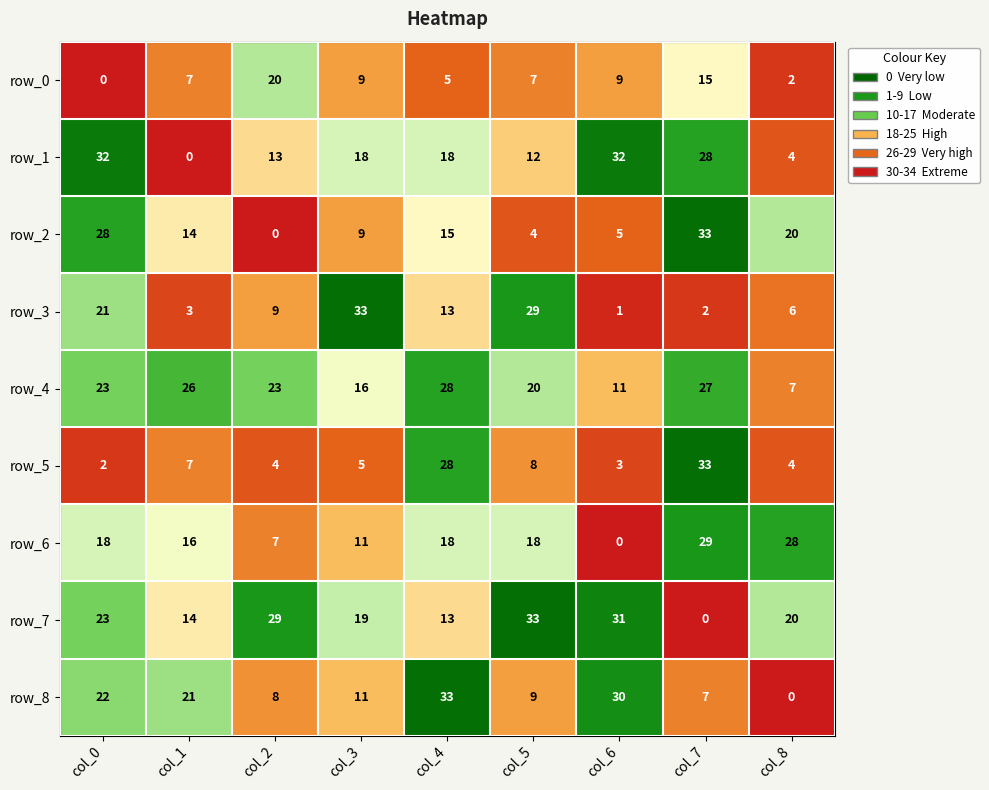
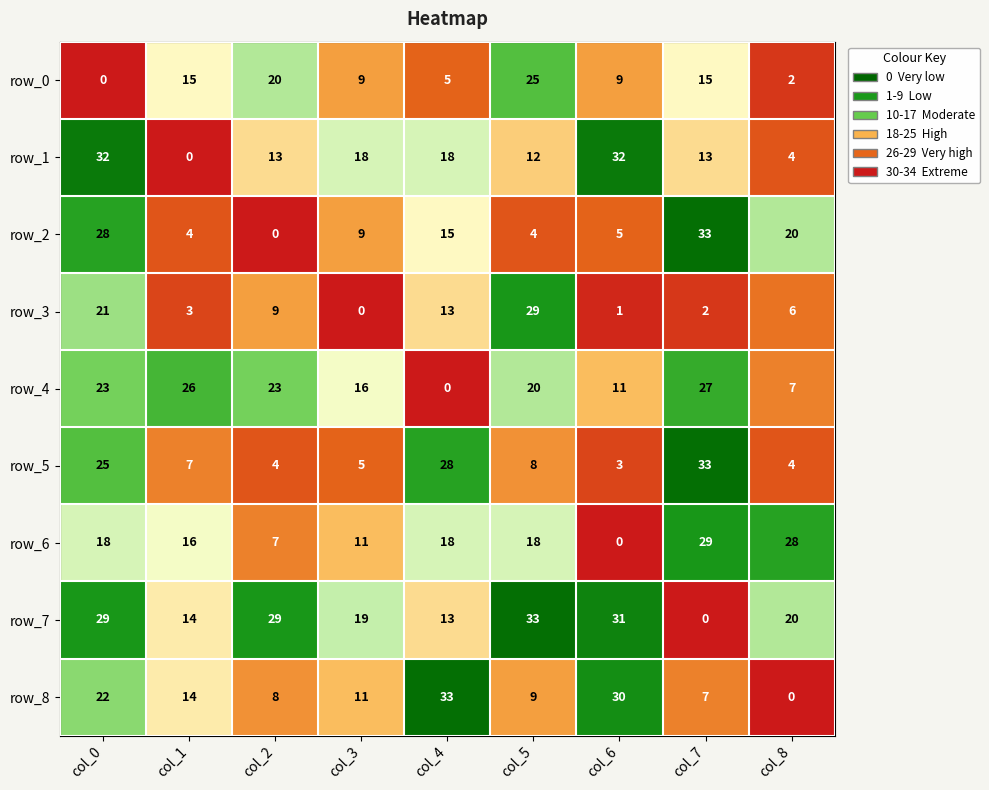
row_0, col_1: 7 -> 15
row_0, col_5: 7 -> 25
row_1, col_7: 28 -> 13
row_2, col_1: 14 -> 4
row_3, col_3: 33 -> 0
row_4, col_4: 28 -> 0
row_5, col_0: 2 -> 25
row_7, col_0: 23 -> 29
row_8, col_1: 21 -> 14
